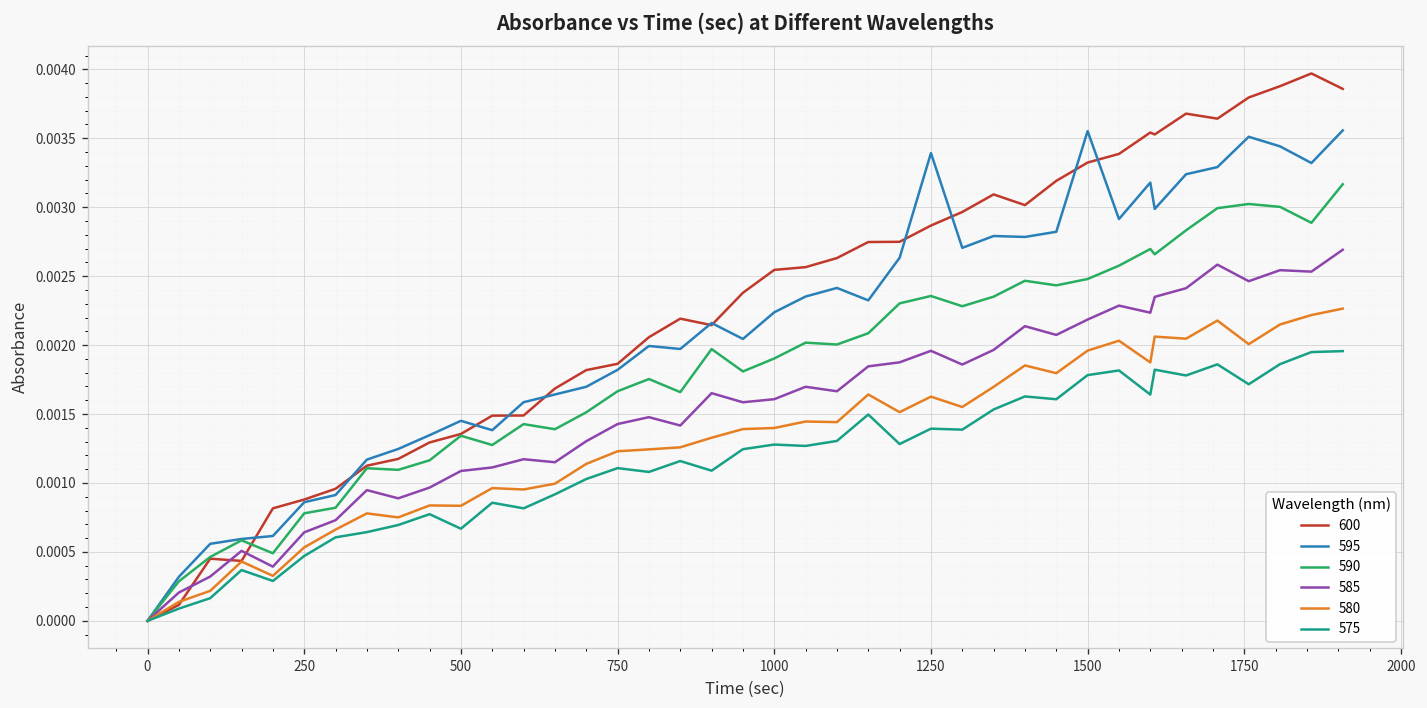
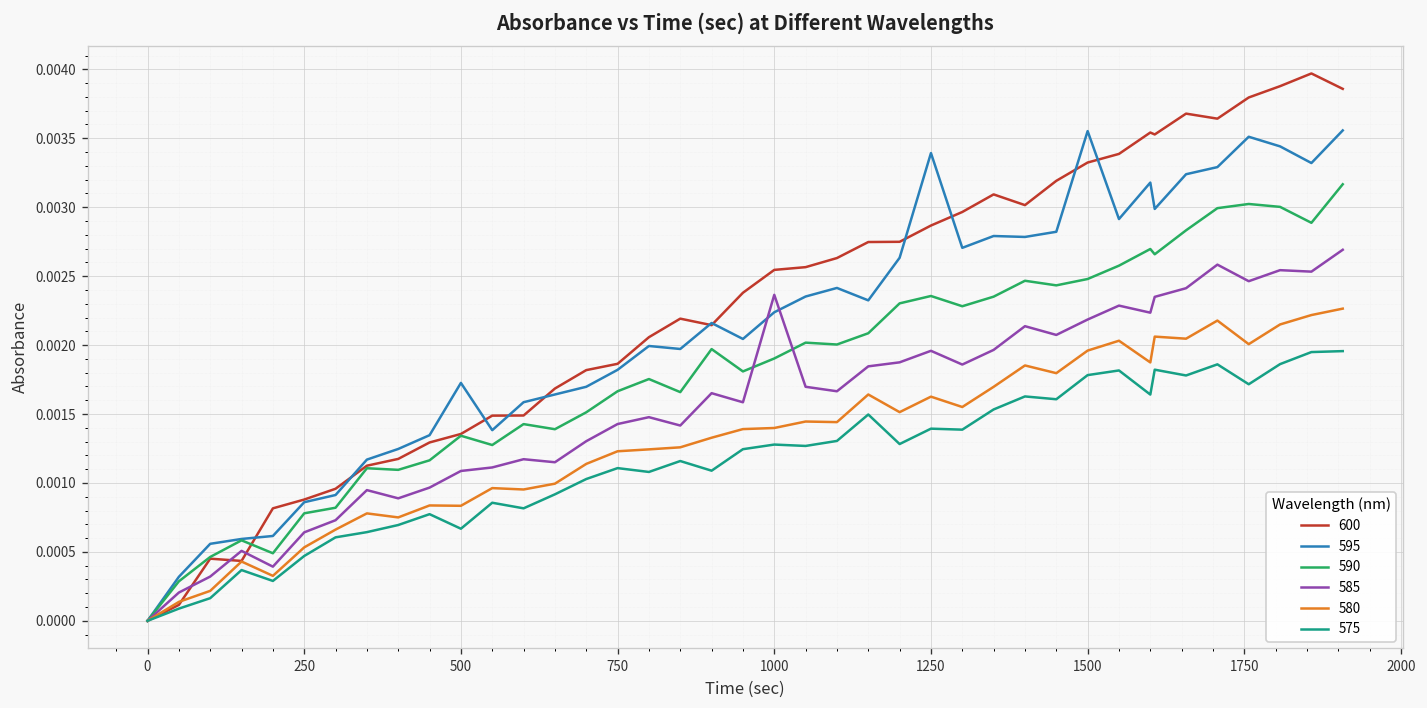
595, 500: 0.00145 -> 0.00173
585, 1000: 0.00161 -> 0.00236
